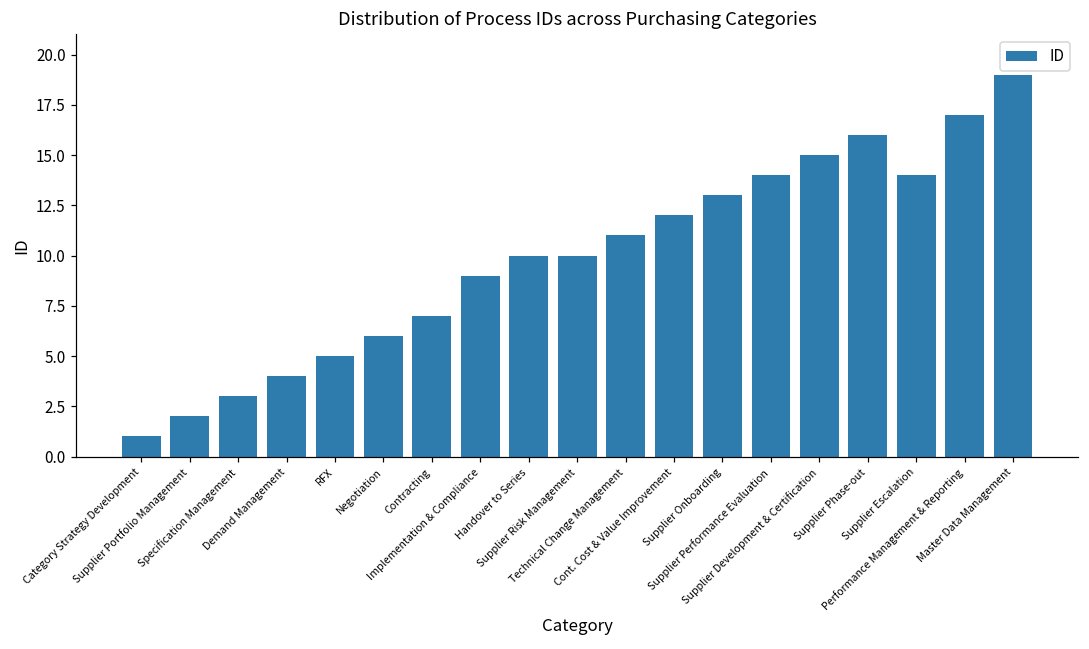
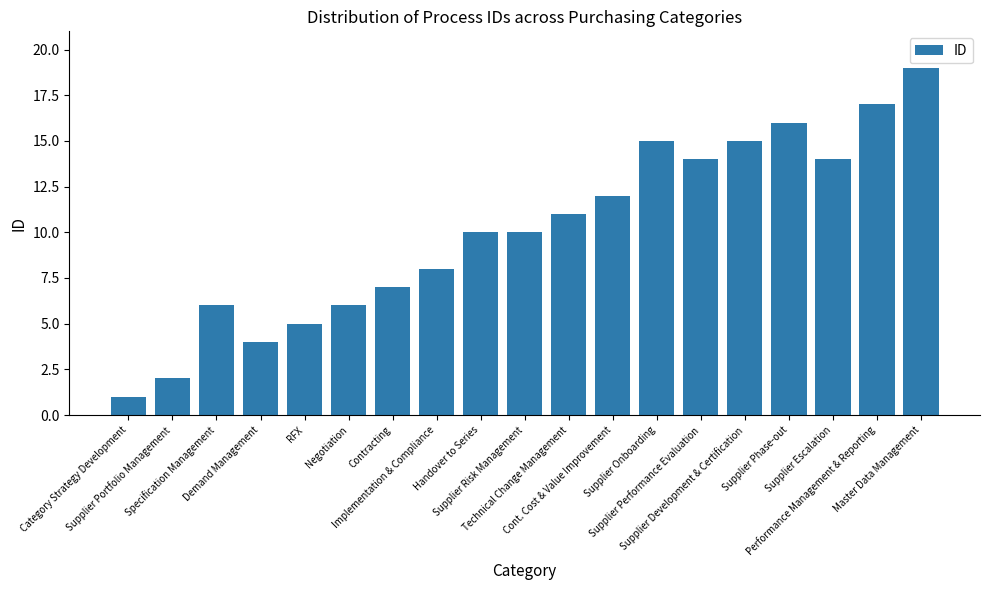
Specification Management: 3 -> 6
Implementation & Compliance: 9 -> 8
Supplier Onboarding: 13 -> 15
